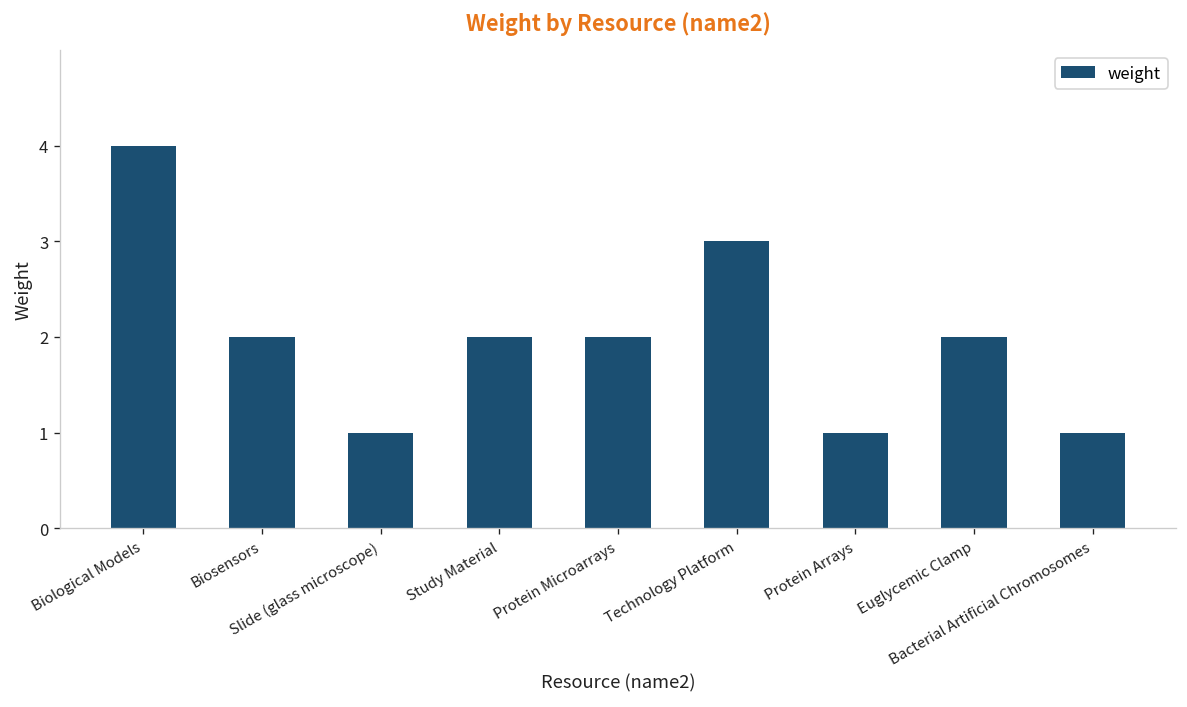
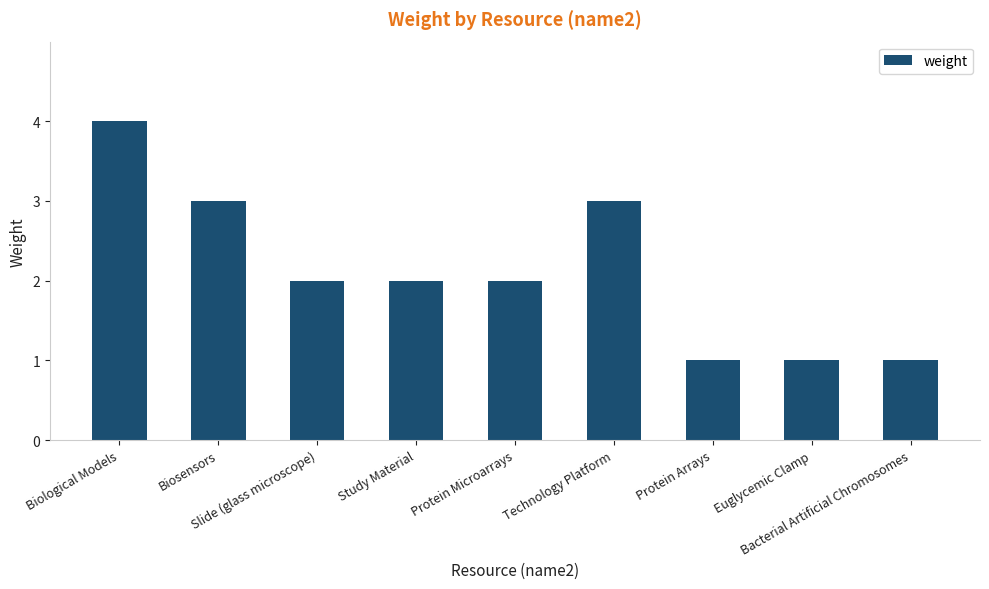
Biosensors: 2 -> 3
Slide (glass microscope): 1 -> 2
Euglycemic Clamp: 2 -> 1
